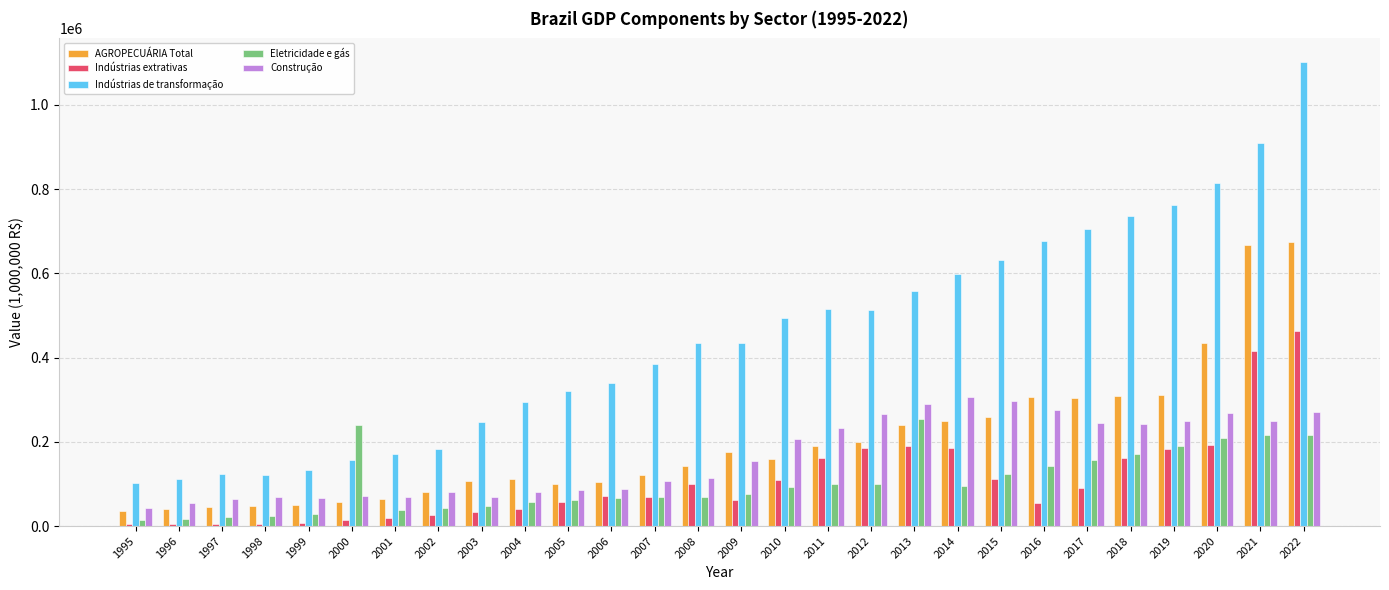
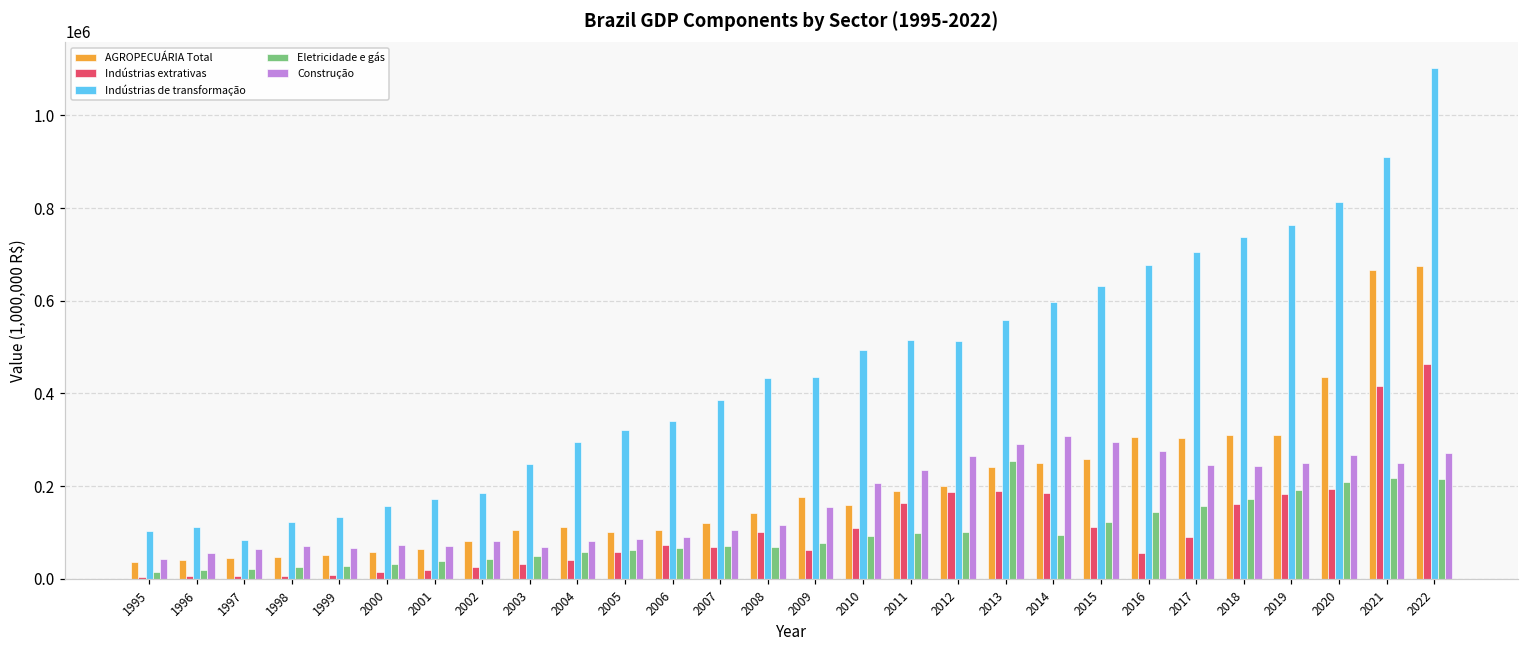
Indústrias de transformação, 1997: 120000 -> 80000
Eletricidade e gás, 2000: 240000 -> 30000
